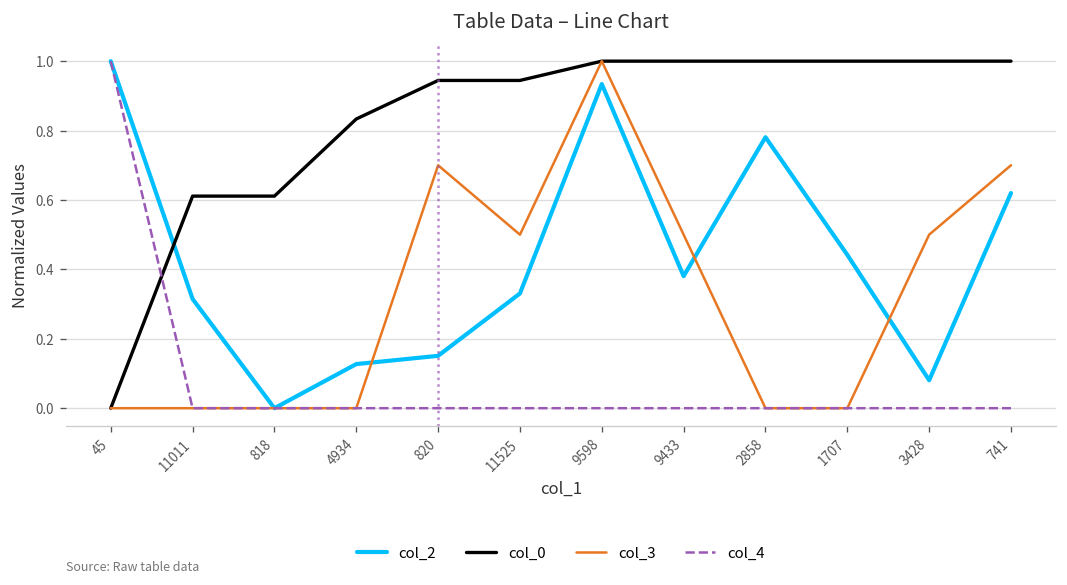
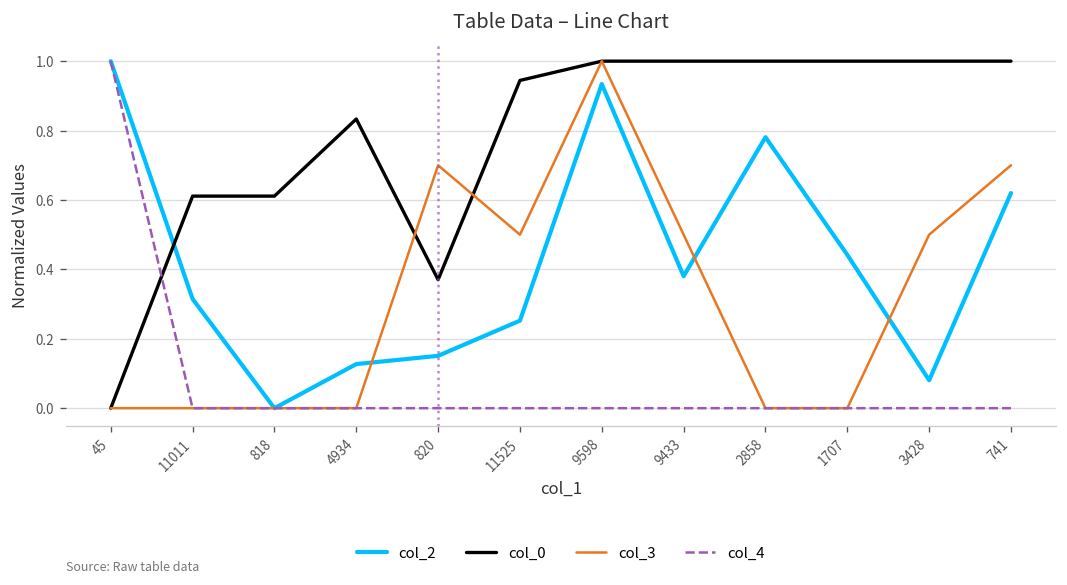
col_0, 820: 0.94 -> 0.37
col_2, 11525: 0.33 -> 0.25
